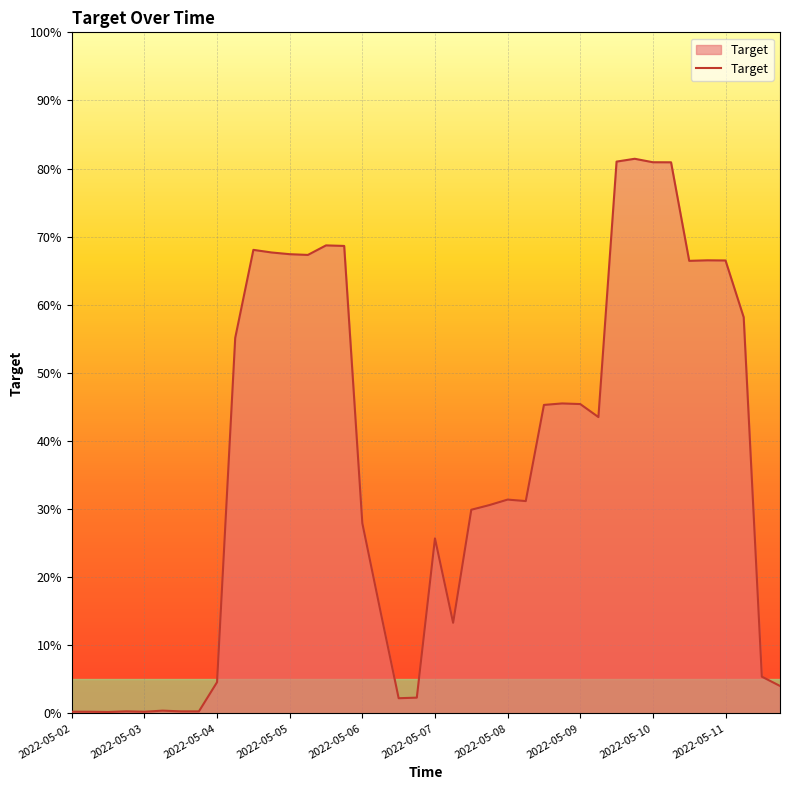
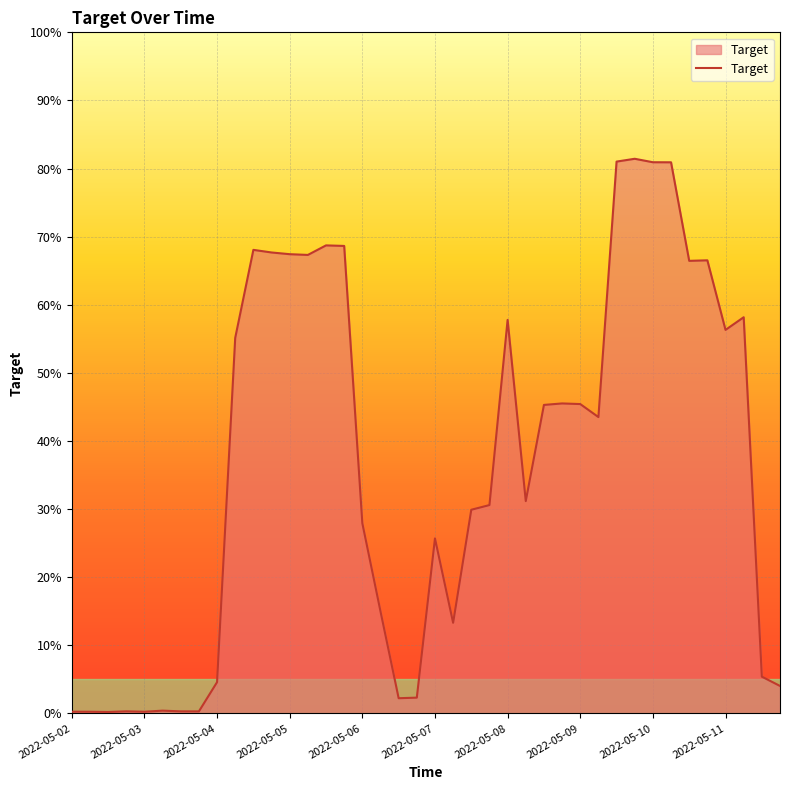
2022-05-08: 31% -> 58%
2022-05-11: 67% -> 56%
